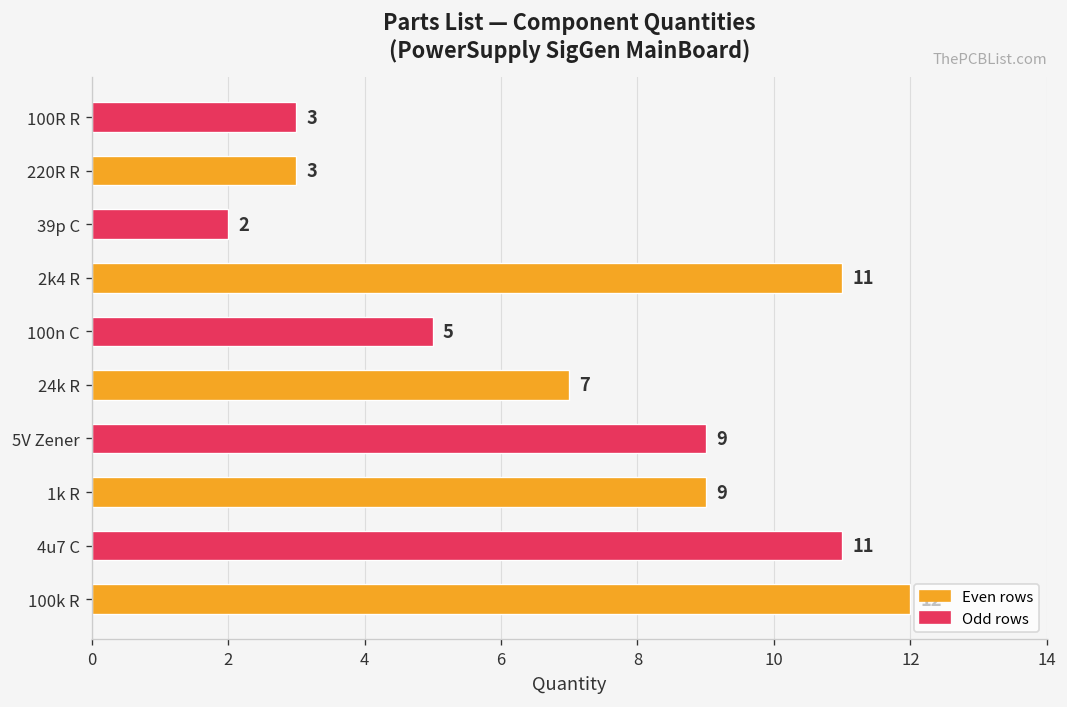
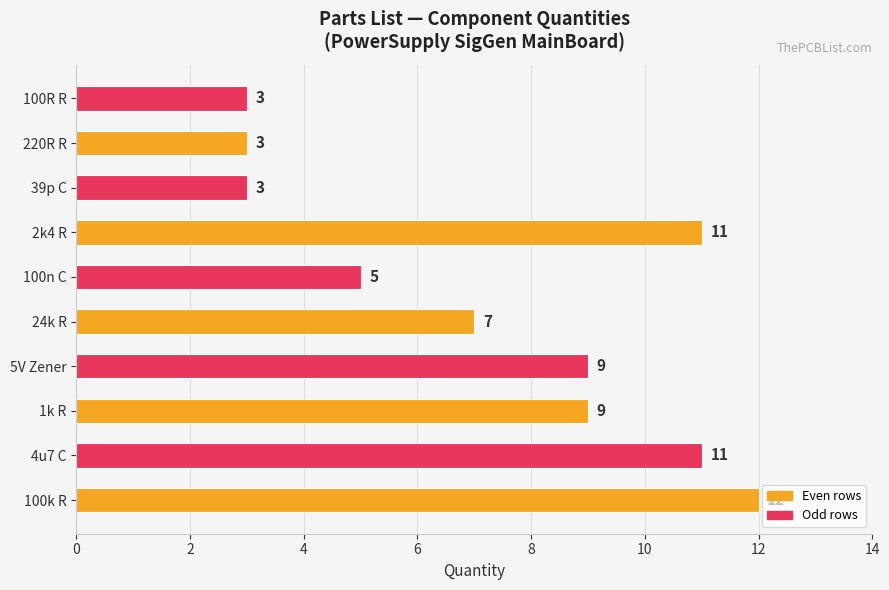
39p C: 2 -> 3
